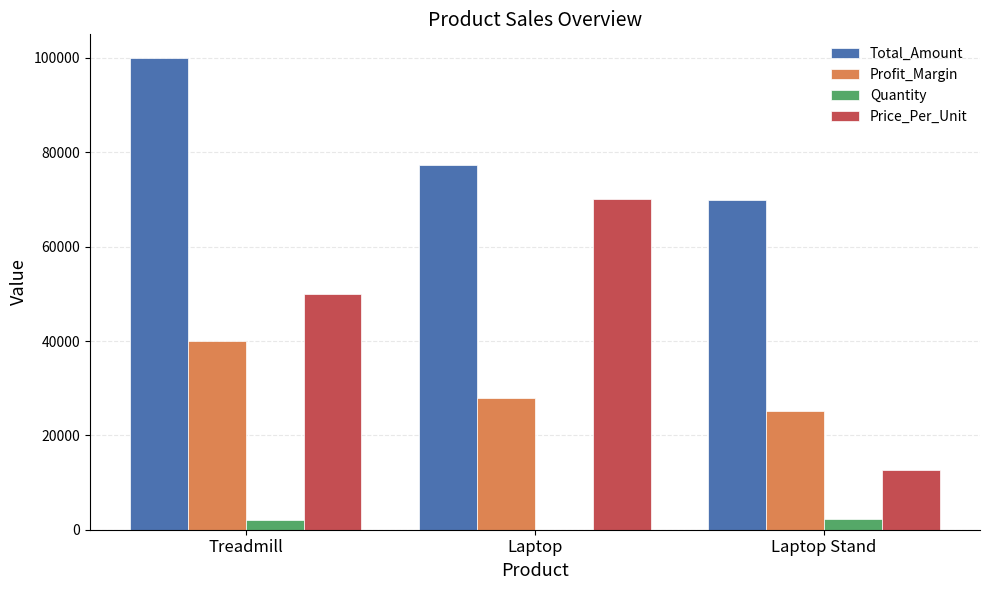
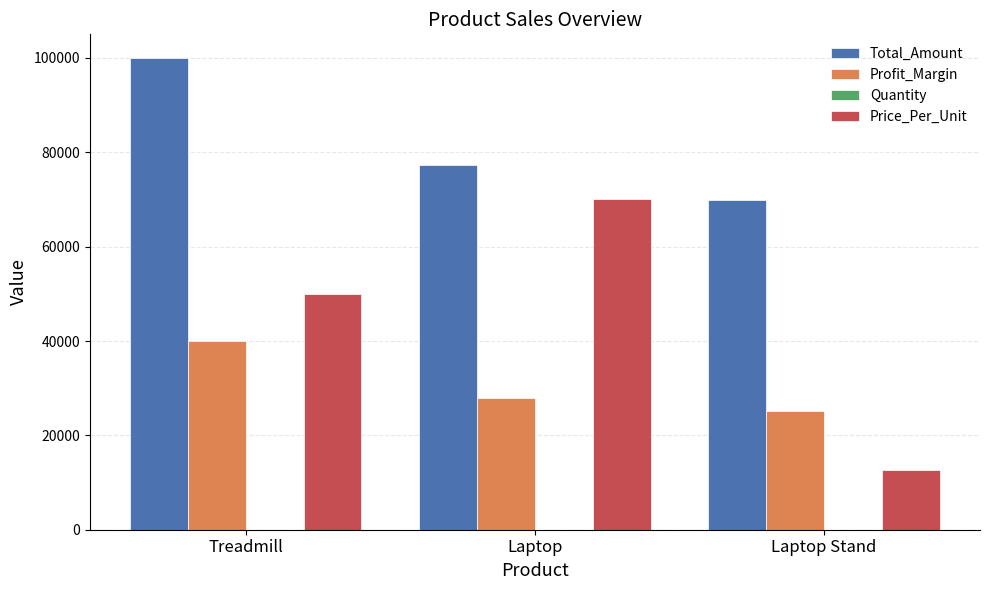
Quantity, Treadmill: 2000 -> 0
Quantity, Laptop Stand: 2000 -> 0
